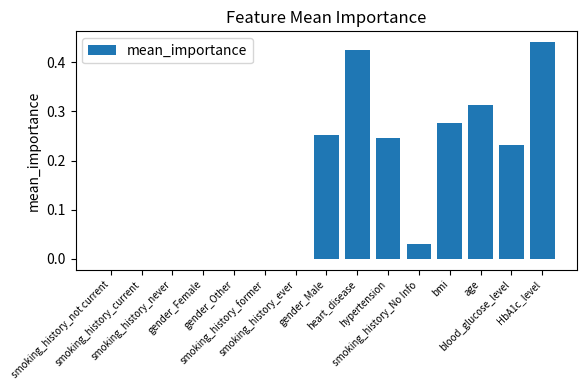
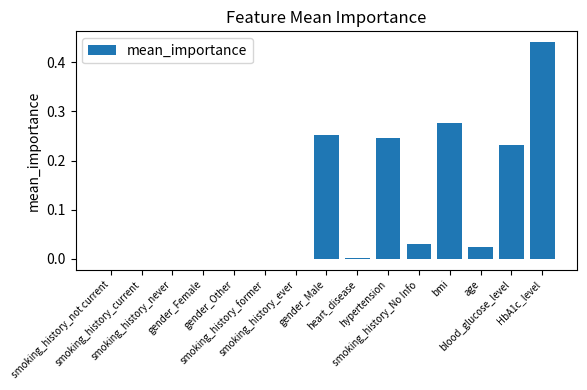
heart_disease: 0.43 -> 0.00
age: 0.31 -> 0.02
